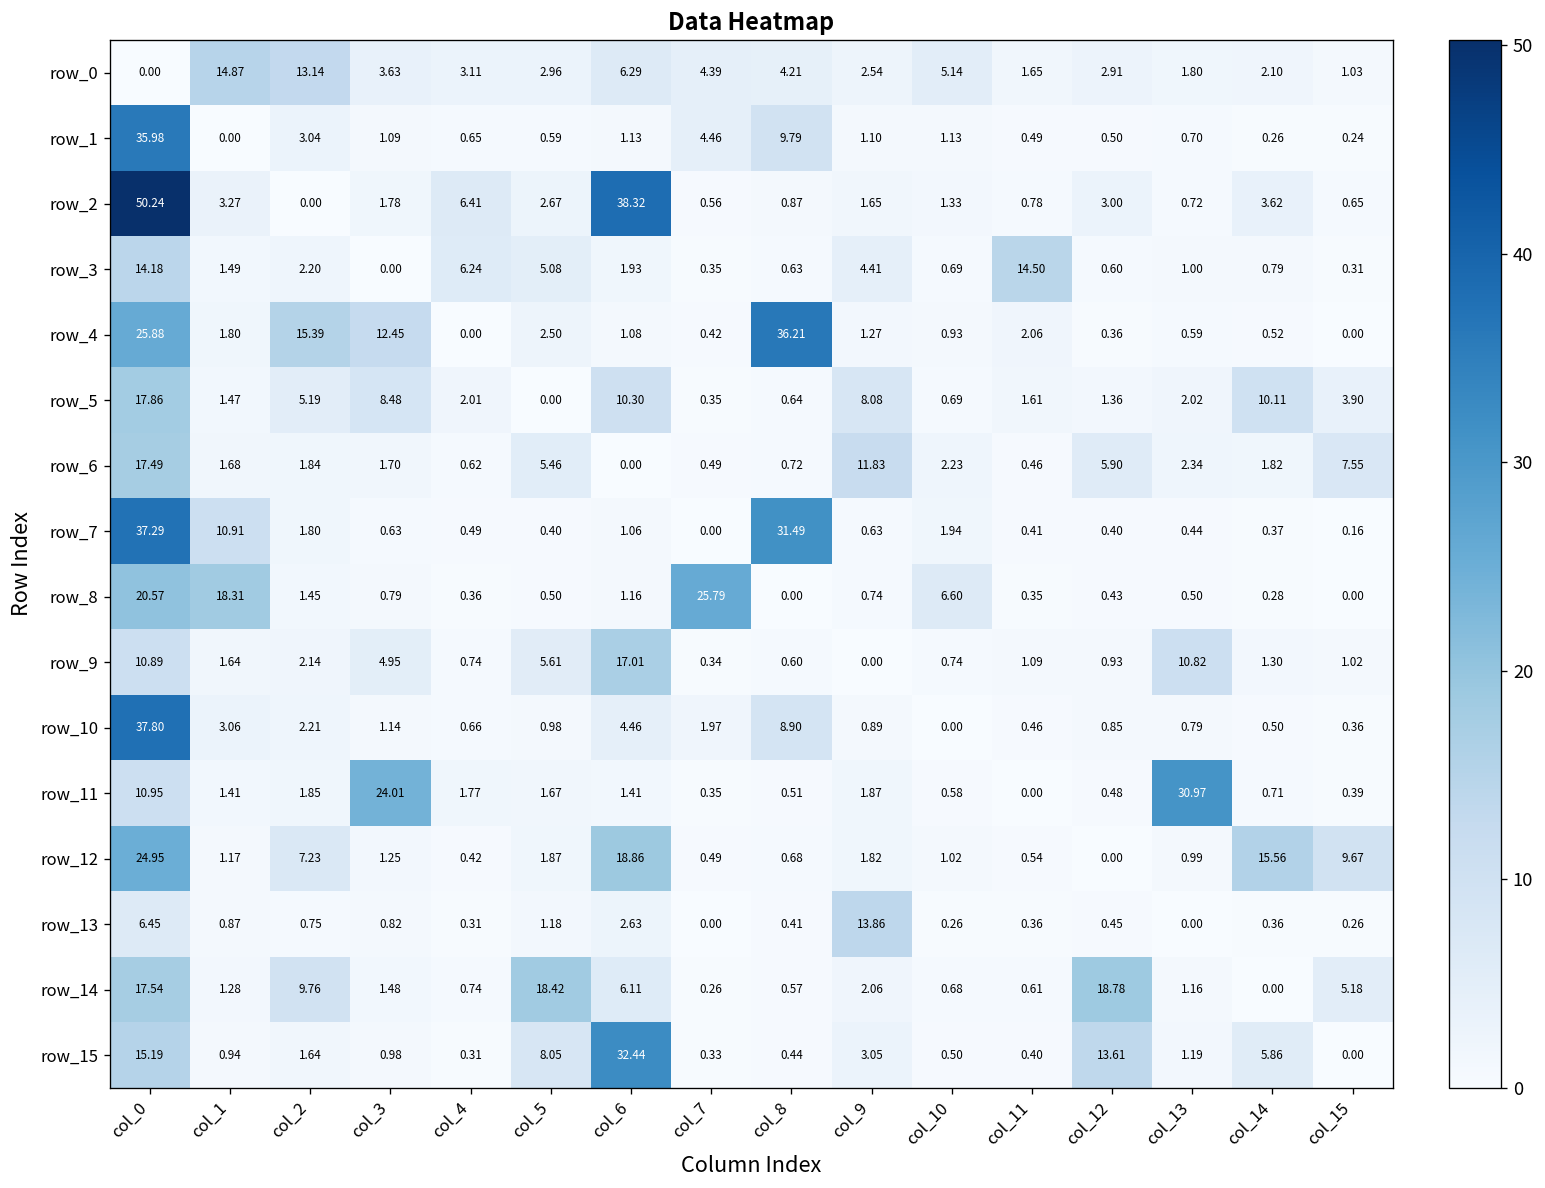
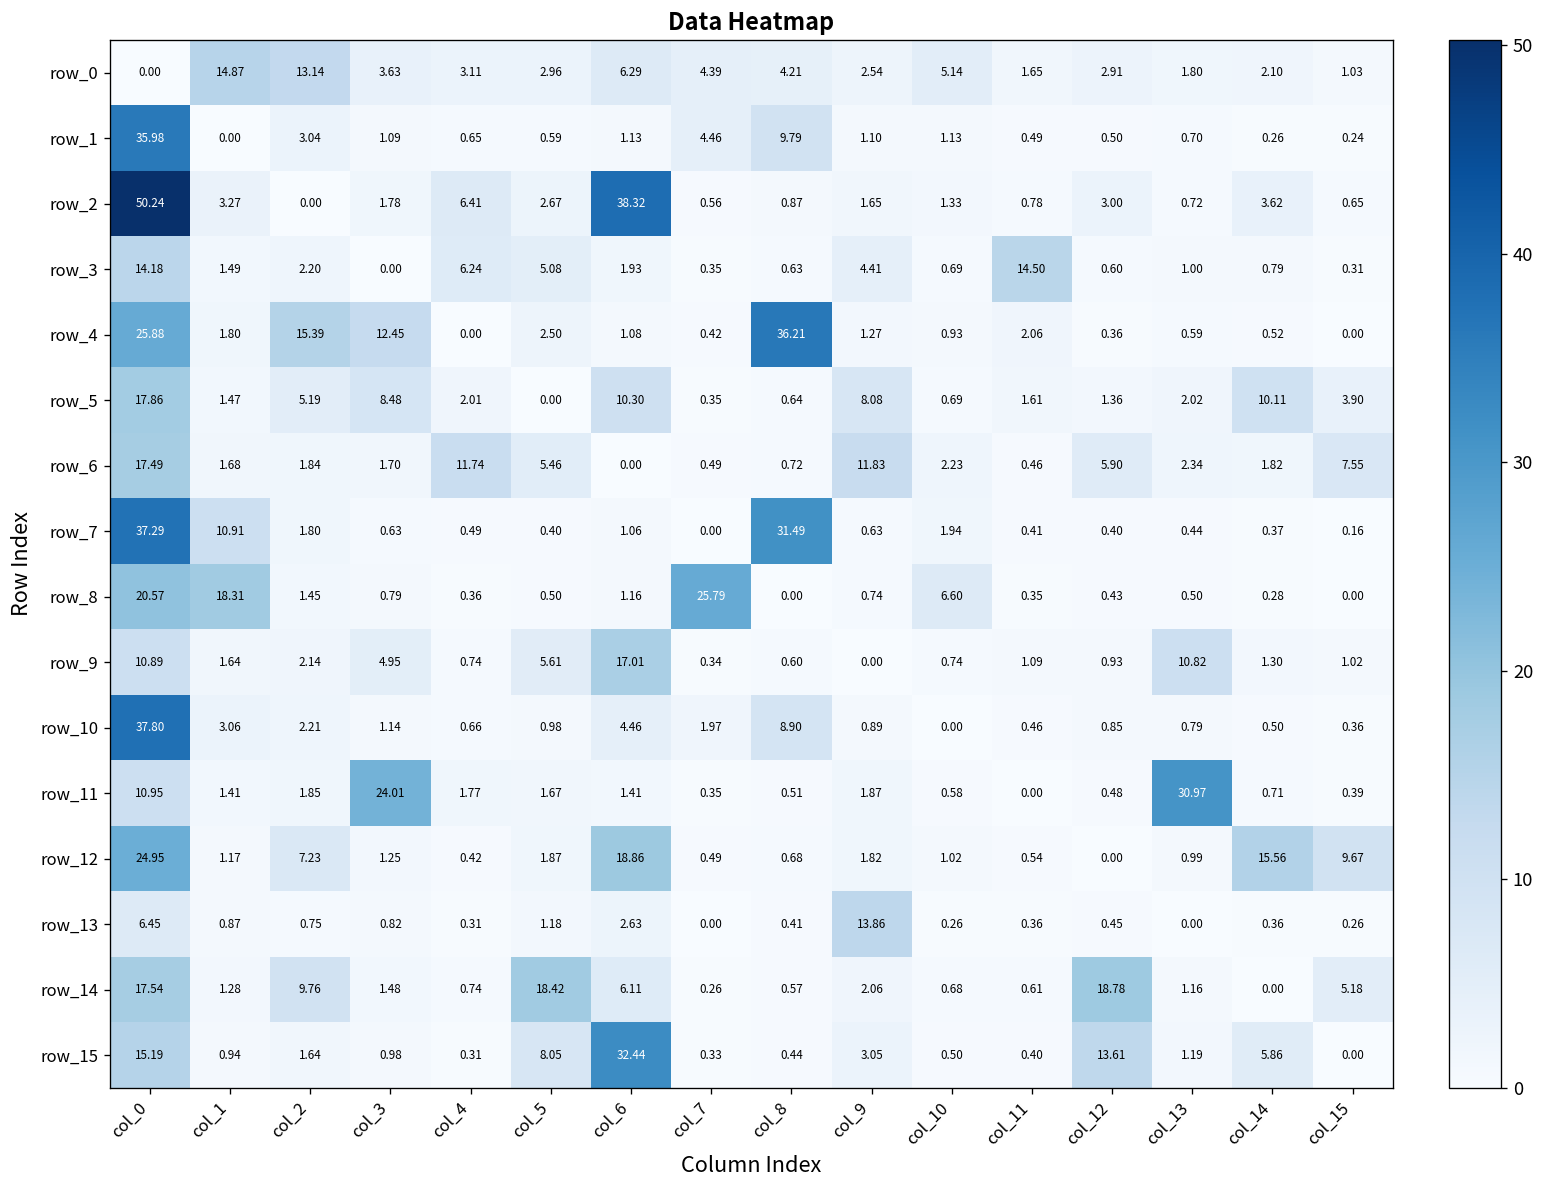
row_6, col_4: 0.62 -> 11.74
